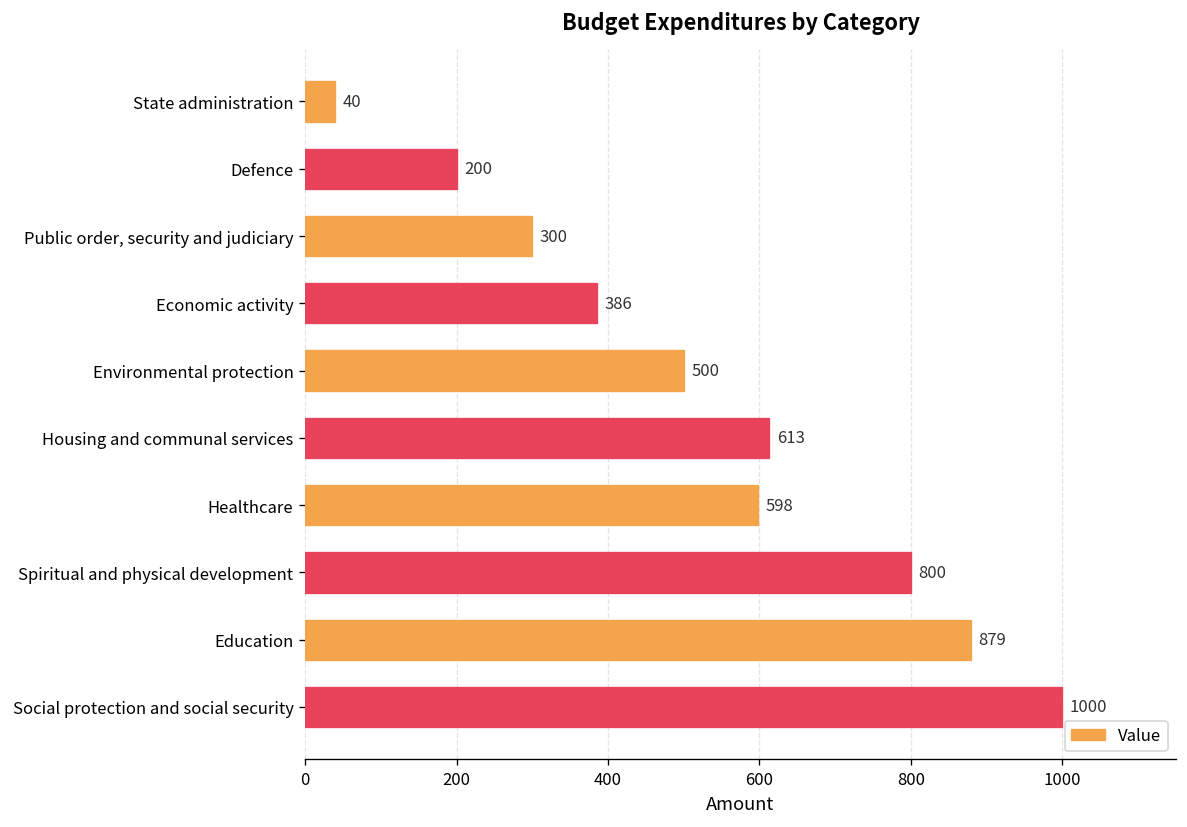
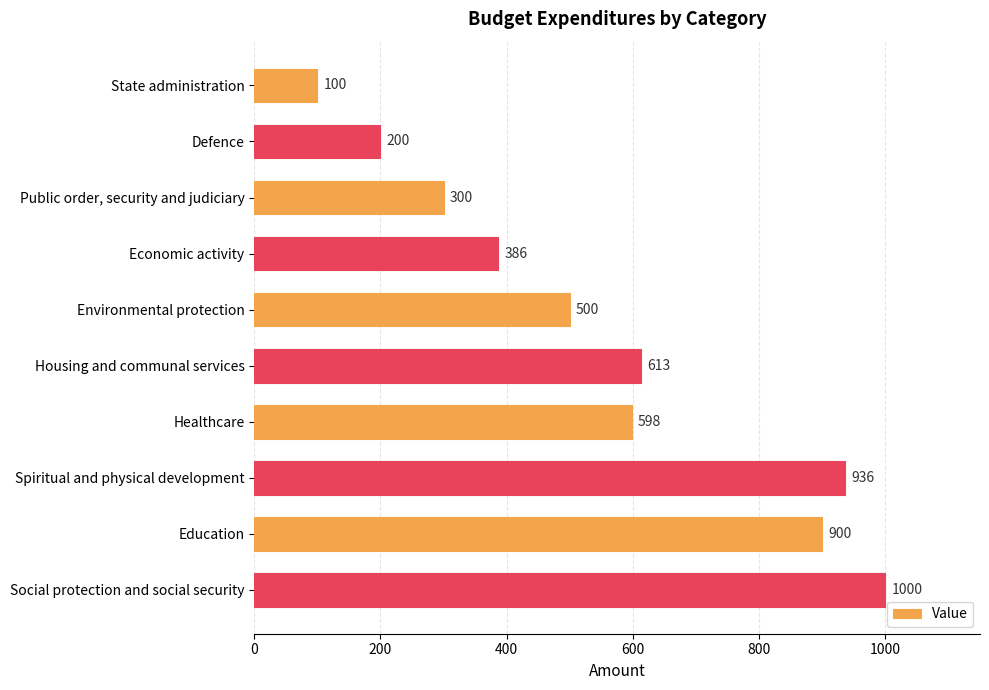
State administration: 40 -> 100
Spiritual and physical development: 800 -> 936
Education: 879 -> 900
